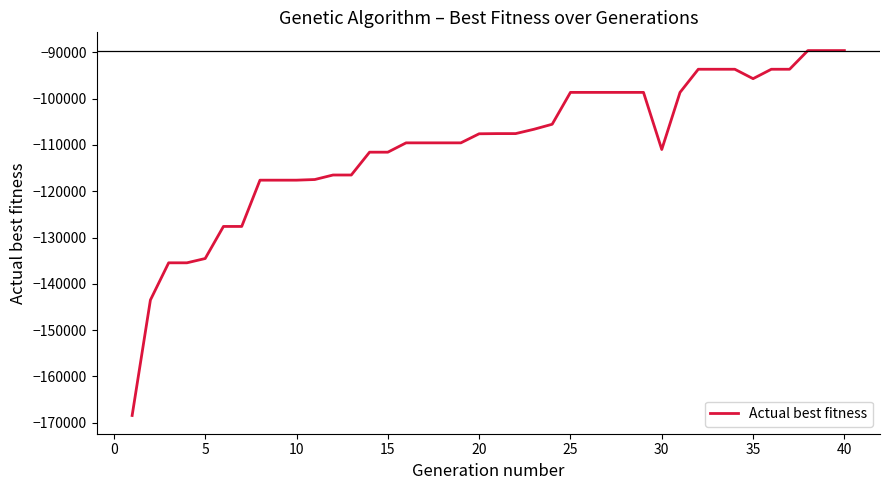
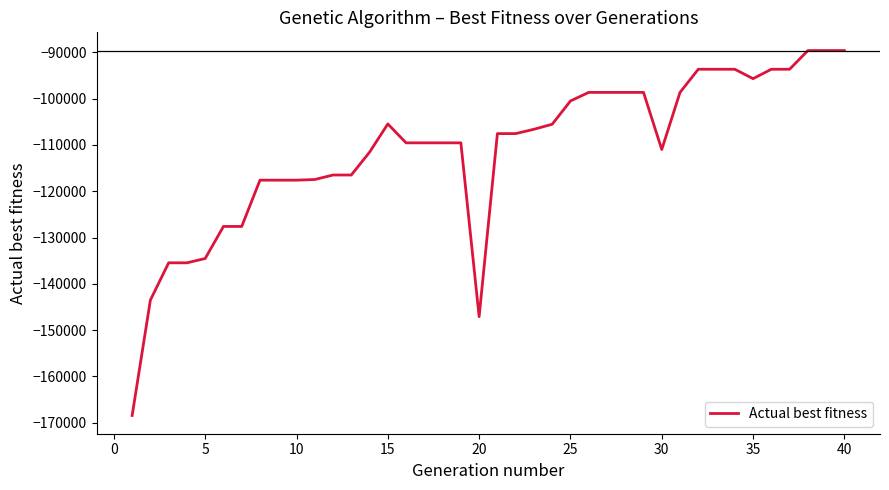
15: -112000 -> -105000
20: -108000 -> -147000
25: -99000 -> -101000
